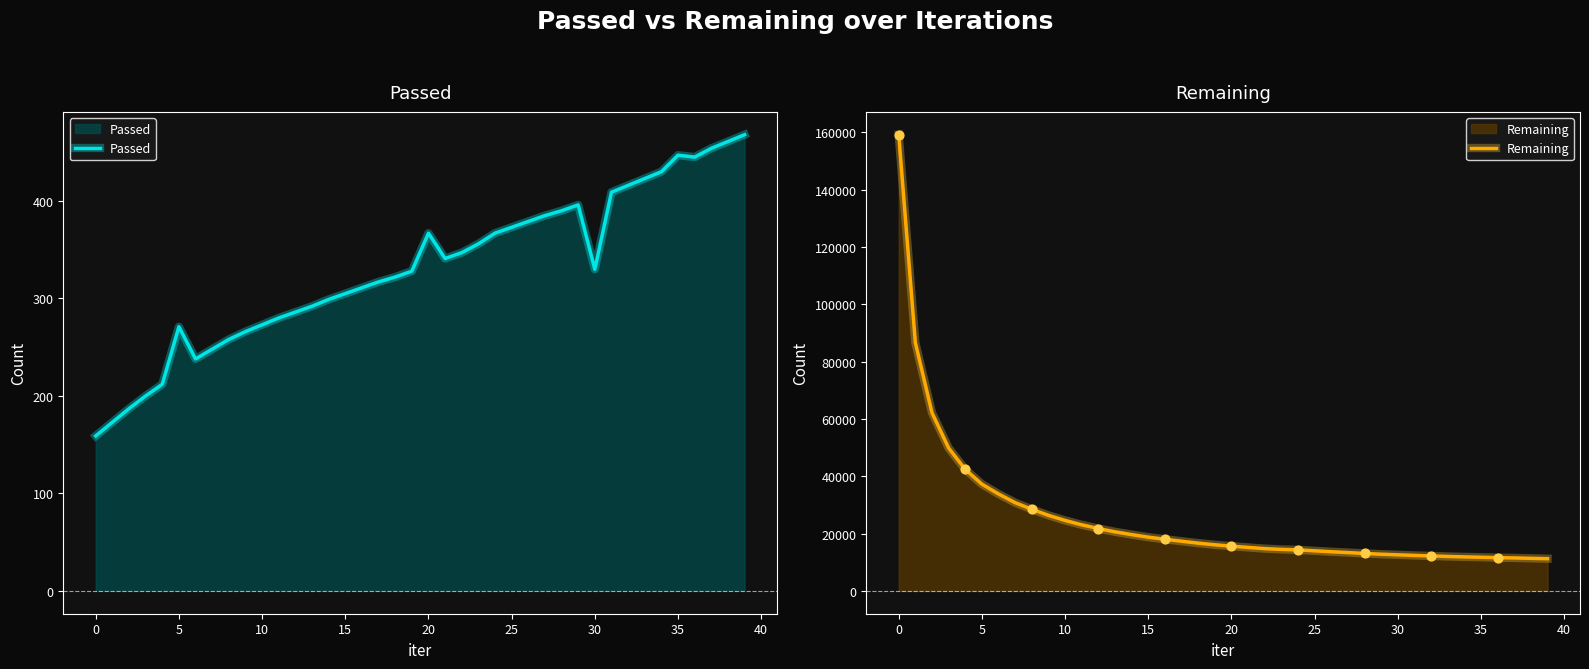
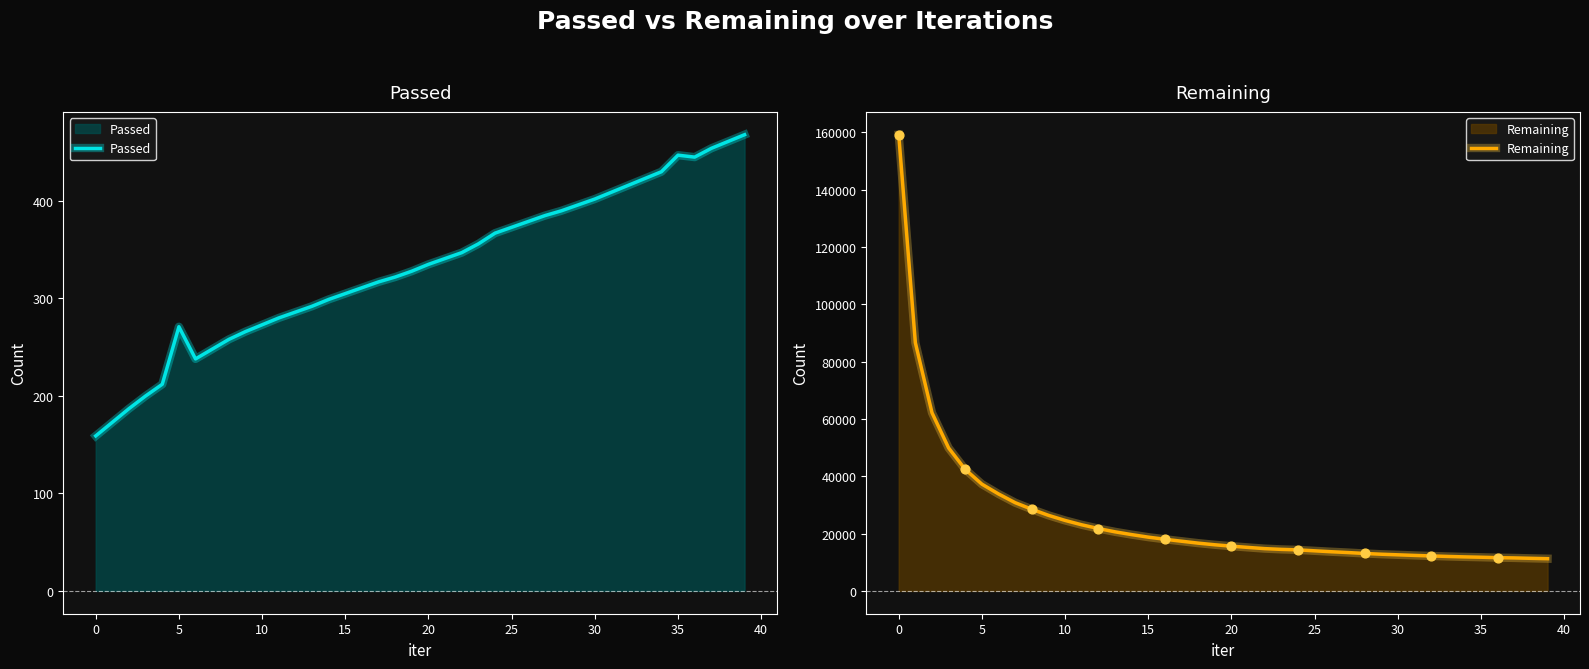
Passed, 20: 370 -> 340
Passed, 30: 330 -> 400
